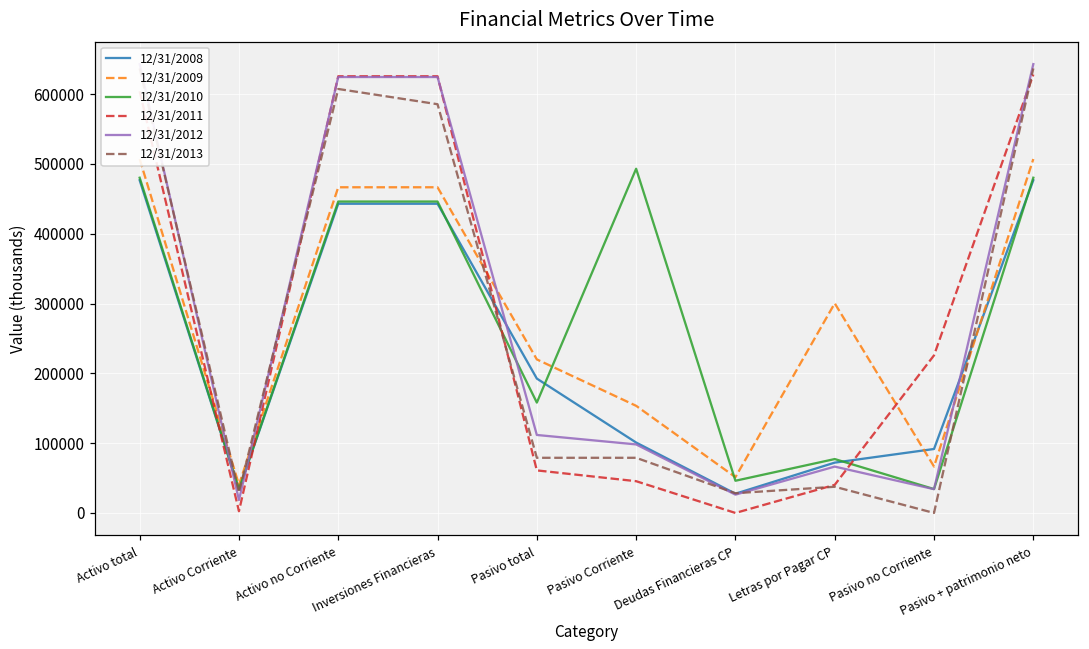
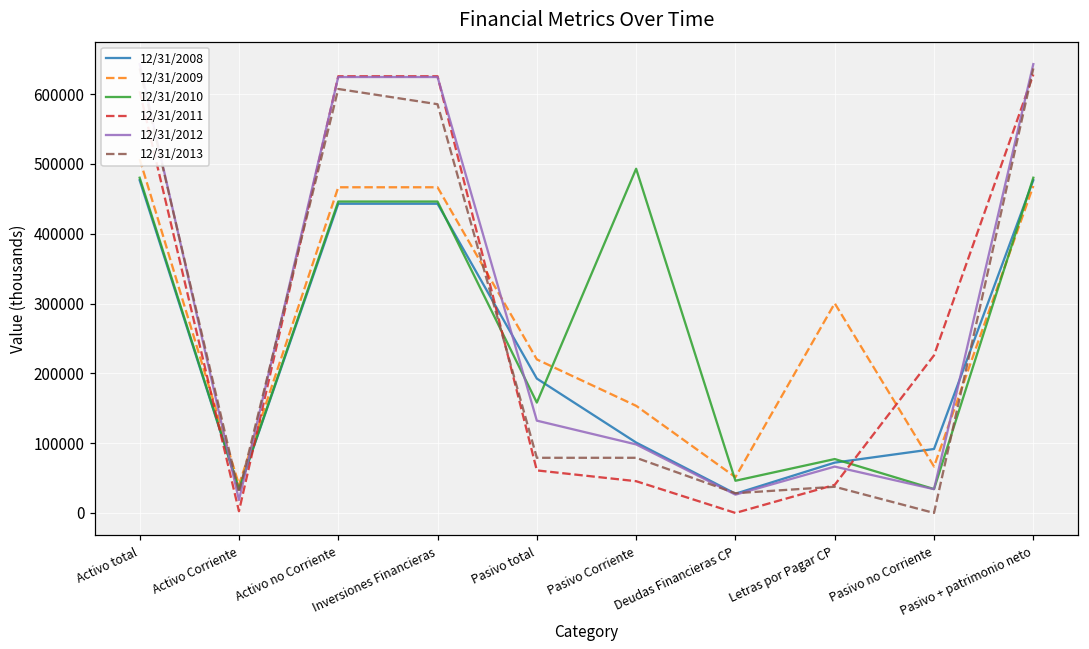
12/31/2012, Pasivo total: 110000 -> 130000
12/31/2009, Pasivo + patrimonio neto: 510000 -> 470000
